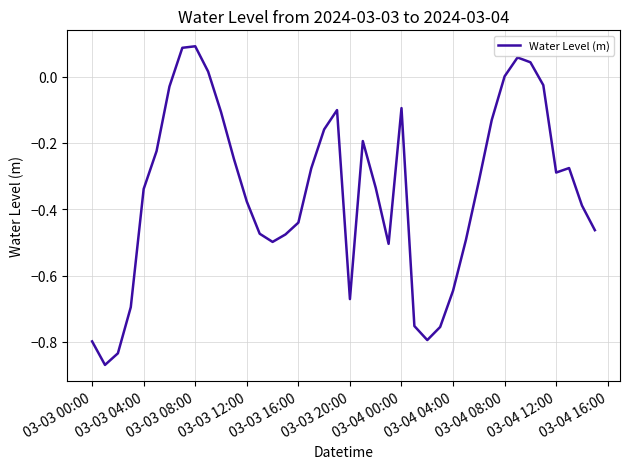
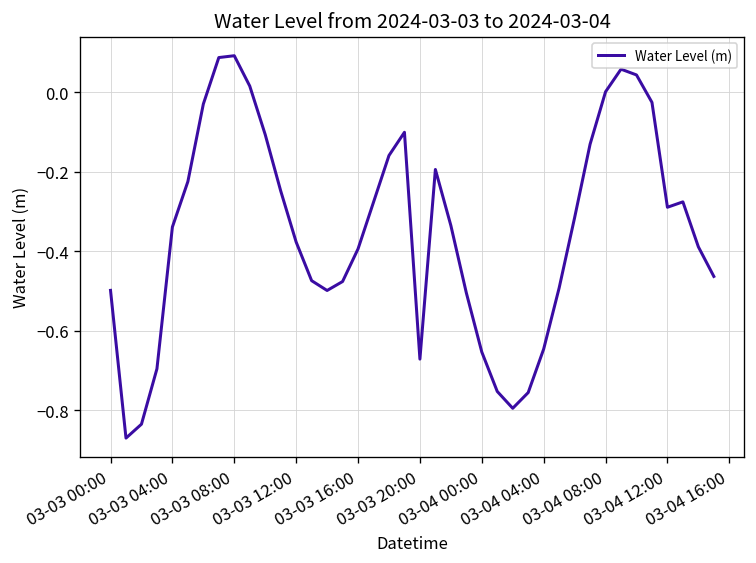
03-03 00:00: -0.80 -> -0.50
03-03 16:00: -0.44 -> -0.39
03-04 00:00: -0.09 -> -0.65
